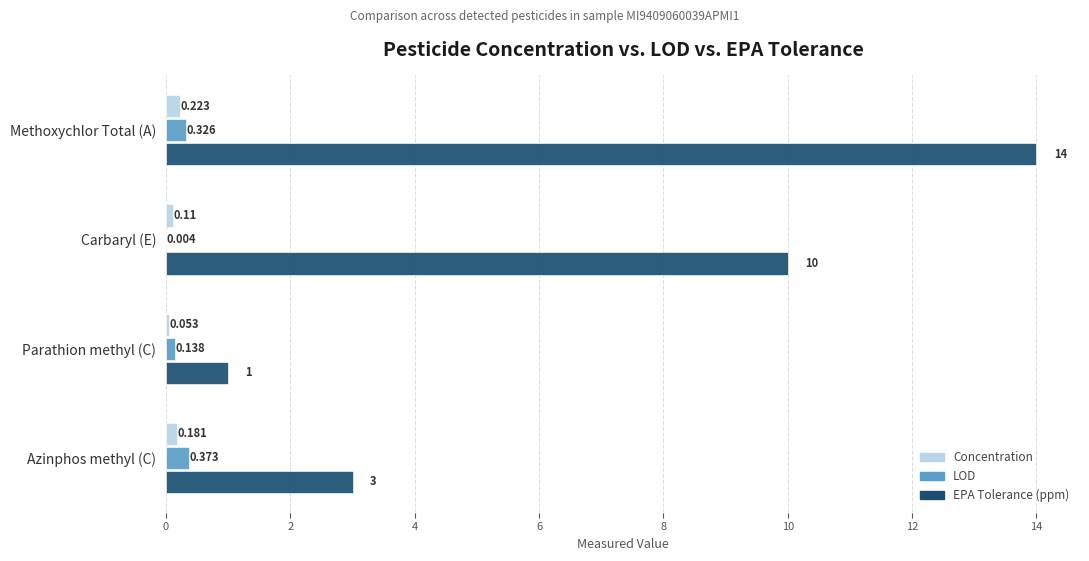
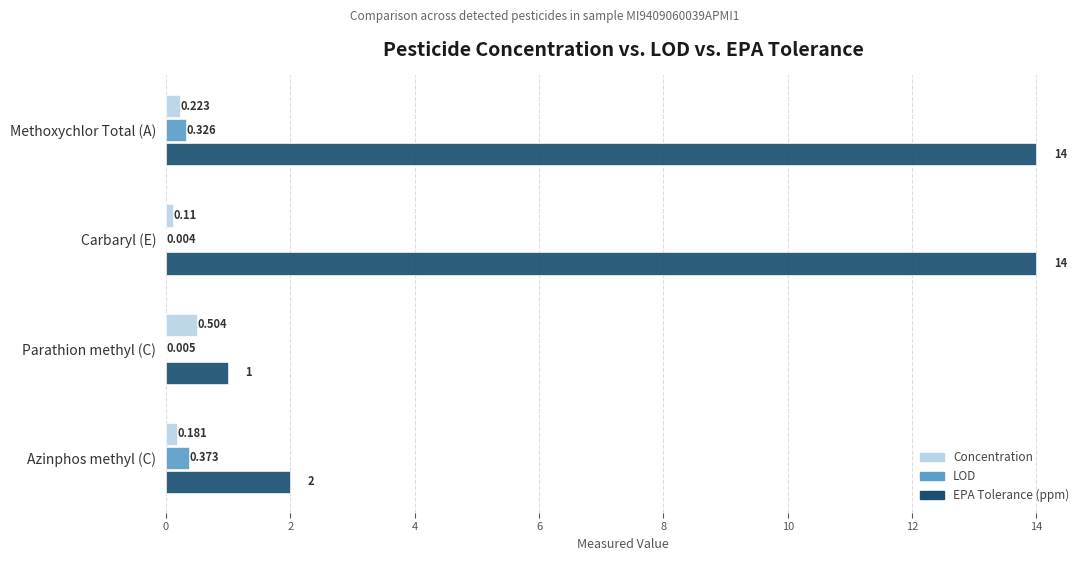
EPA Tolerance (ppm), Carbaryl (E): 10 -> 14
Concentration, Parathion methyl (C): 0.053 -> 0.504
LOD, Parathion methyl (C): 0.138 -> 0.005
EPA Tolerance (ppm), Azinphos methyl (C): 3 -> 2
